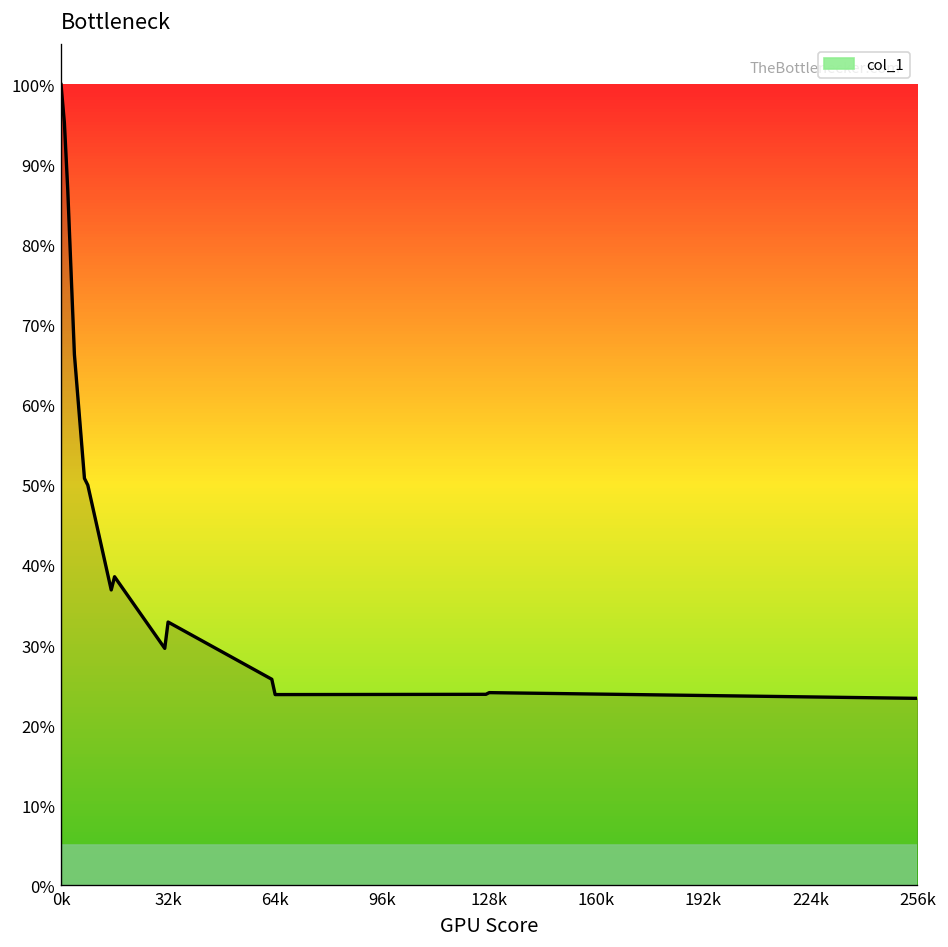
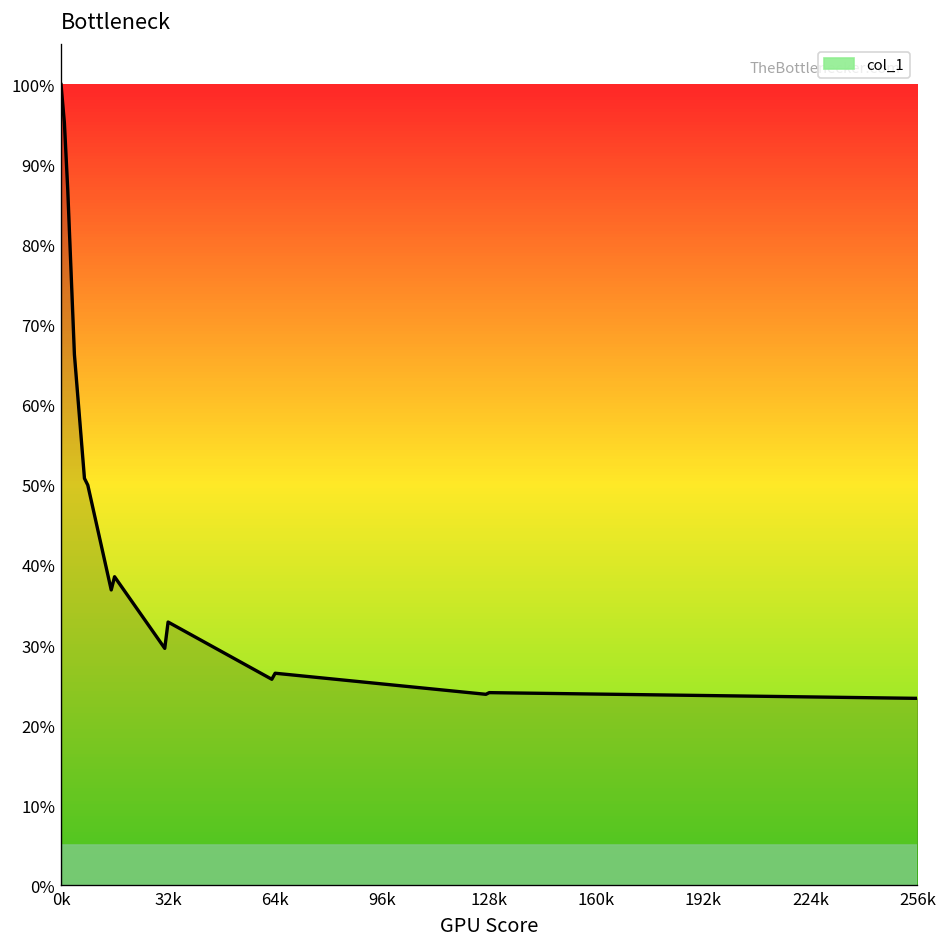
64k: 24% -> 26%
